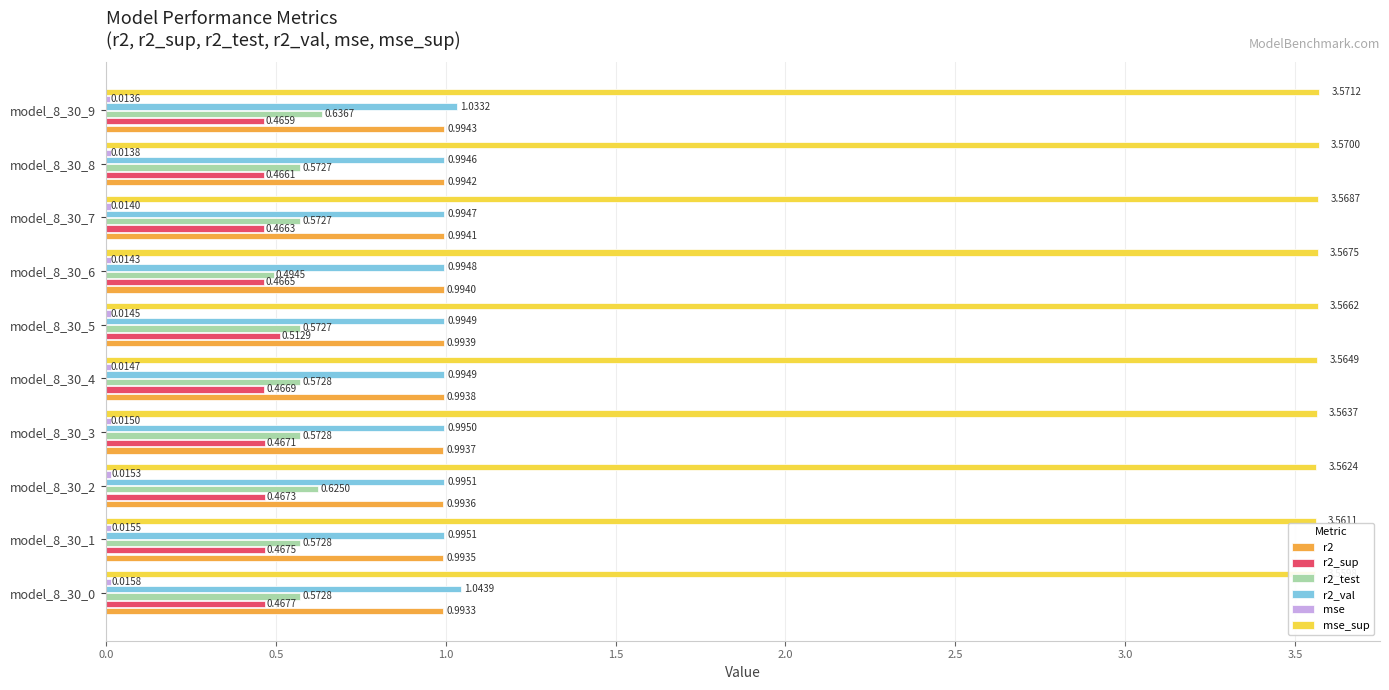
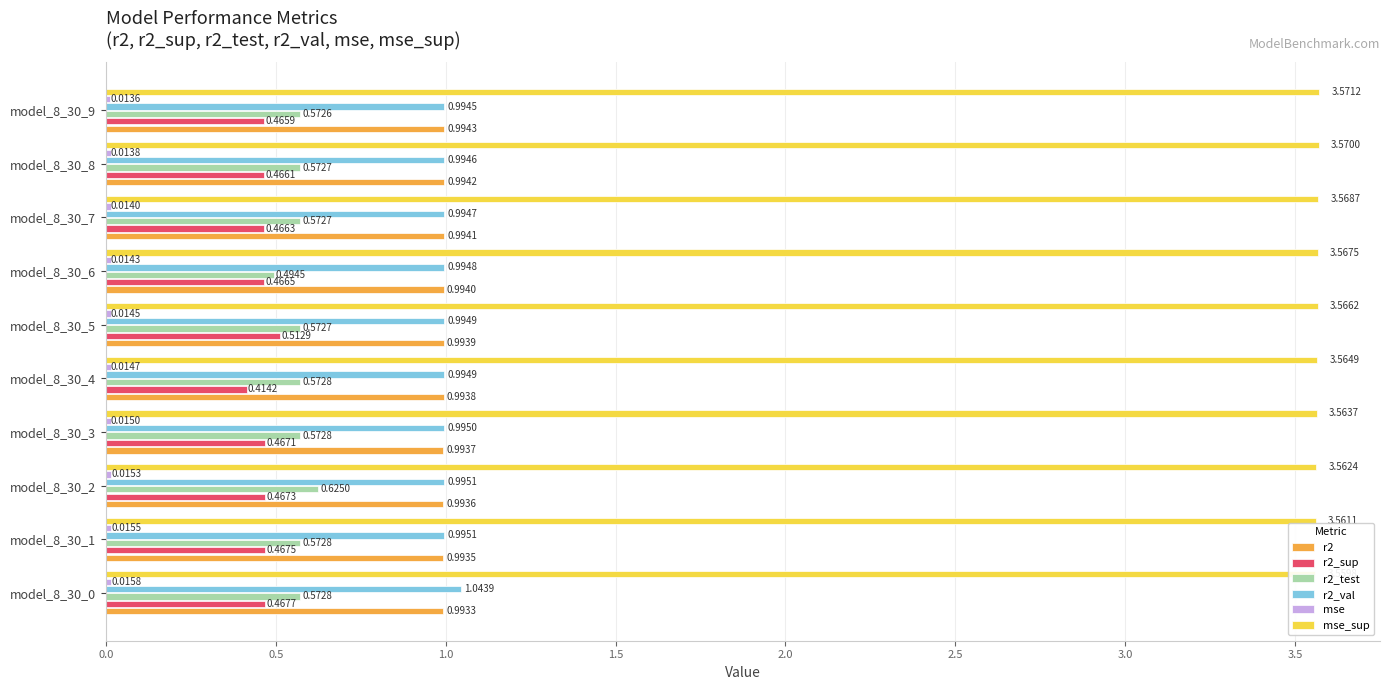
r2_val, model_8_30_9: 1.0332 -> 0.9945
r2_test, model_8_30_9: 0.6367 -> 0.5726
r2_sup, model_8_30_4: 0.4669 -> 0.4142
